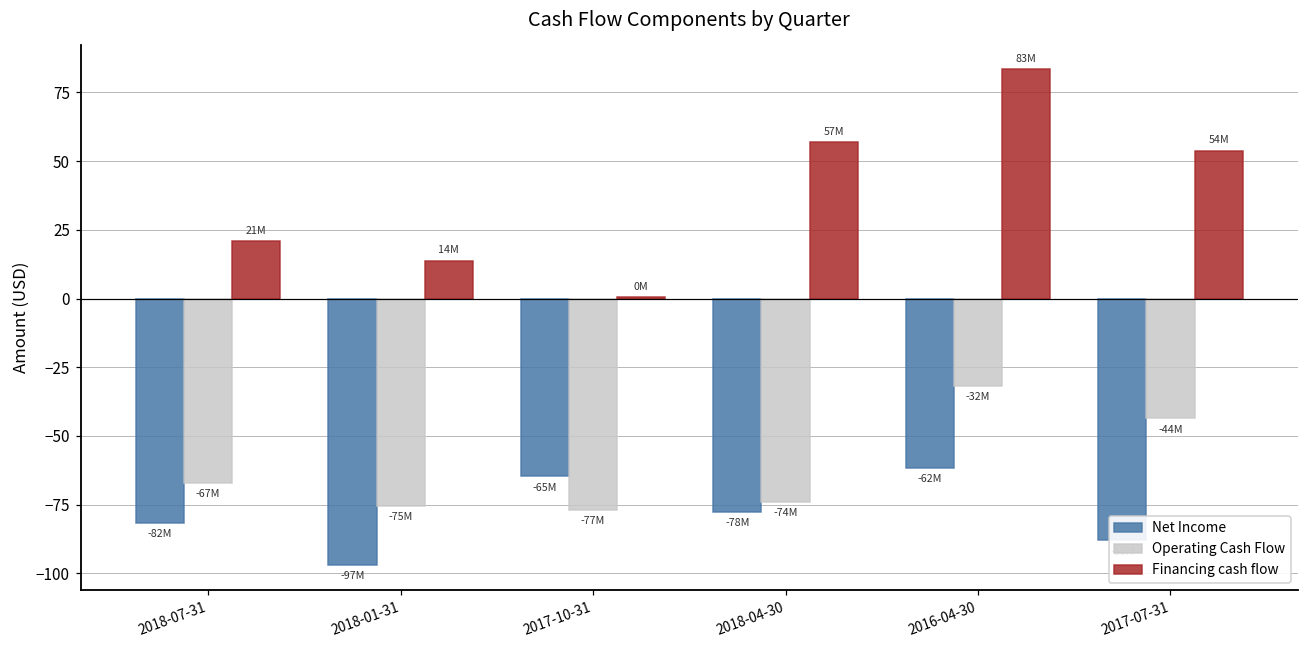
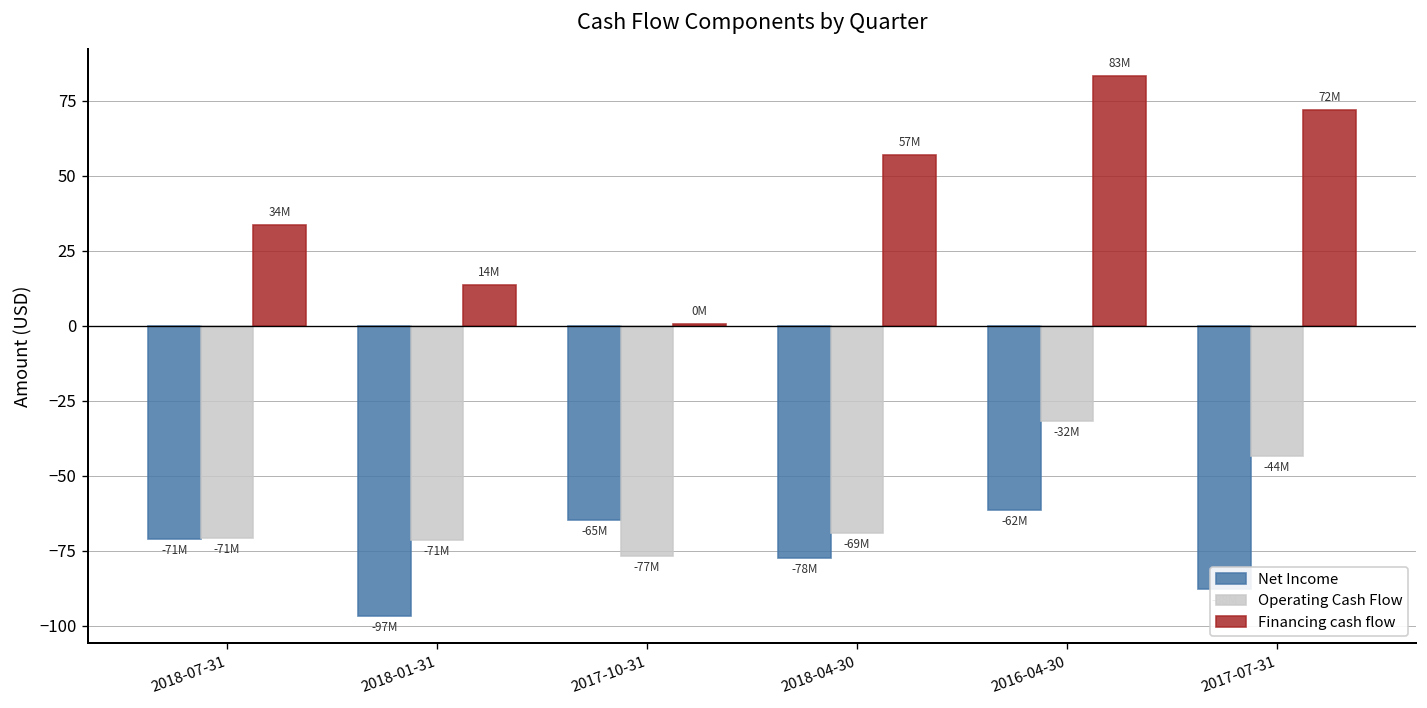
Net Income, 2018-07-31: -82M -> -71M
Operating Cash Flow, 2018-07-31: -67M -> -71M
Financing cash flow, 2018-07-31: 21M -> 34M
Operating Cash Flow, 2018-01-31: -75M -> -71M
Operating Cash Flow, 2018-04-30: -74M -> -69M
Financing cash flow, 2017-07-31: 54M -> 72M
